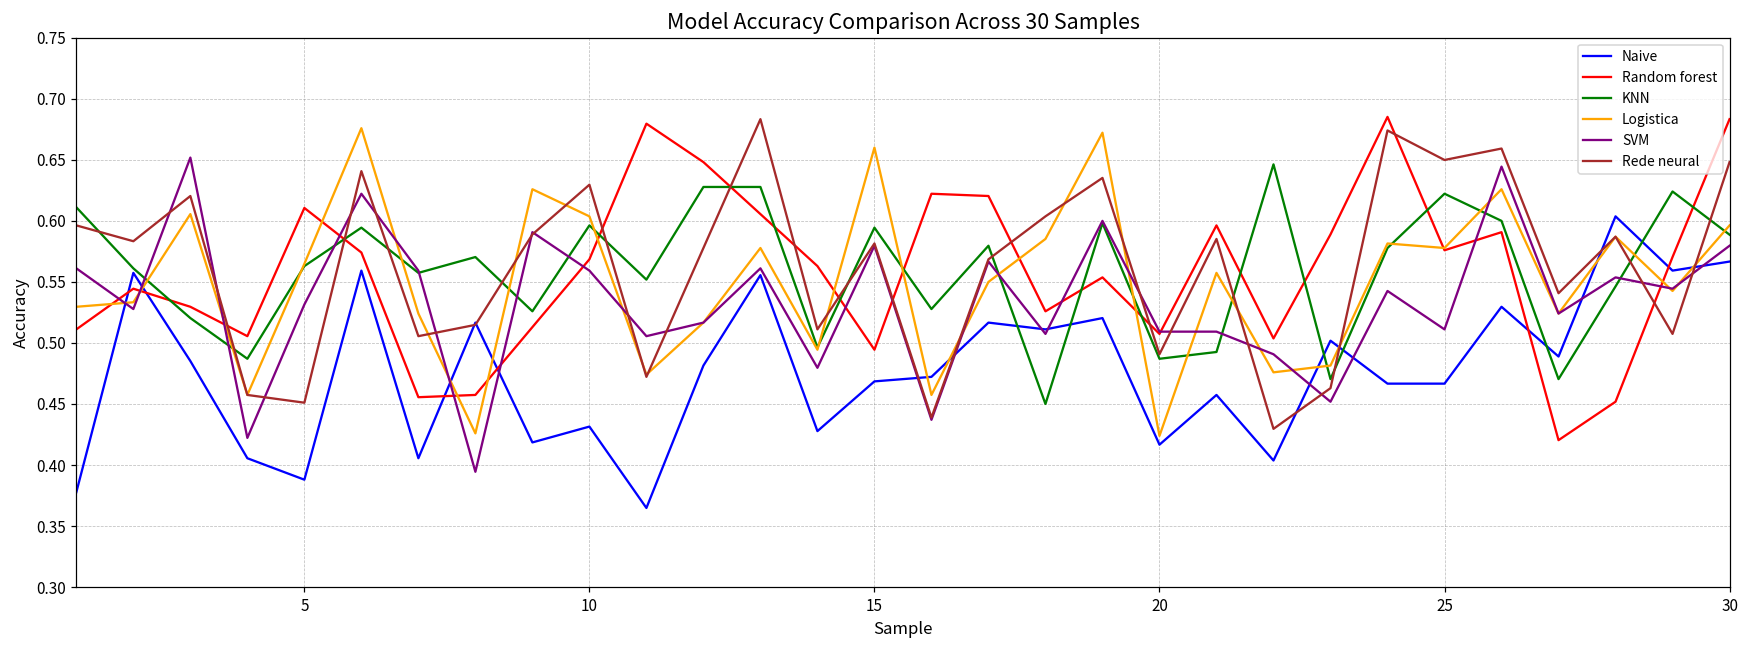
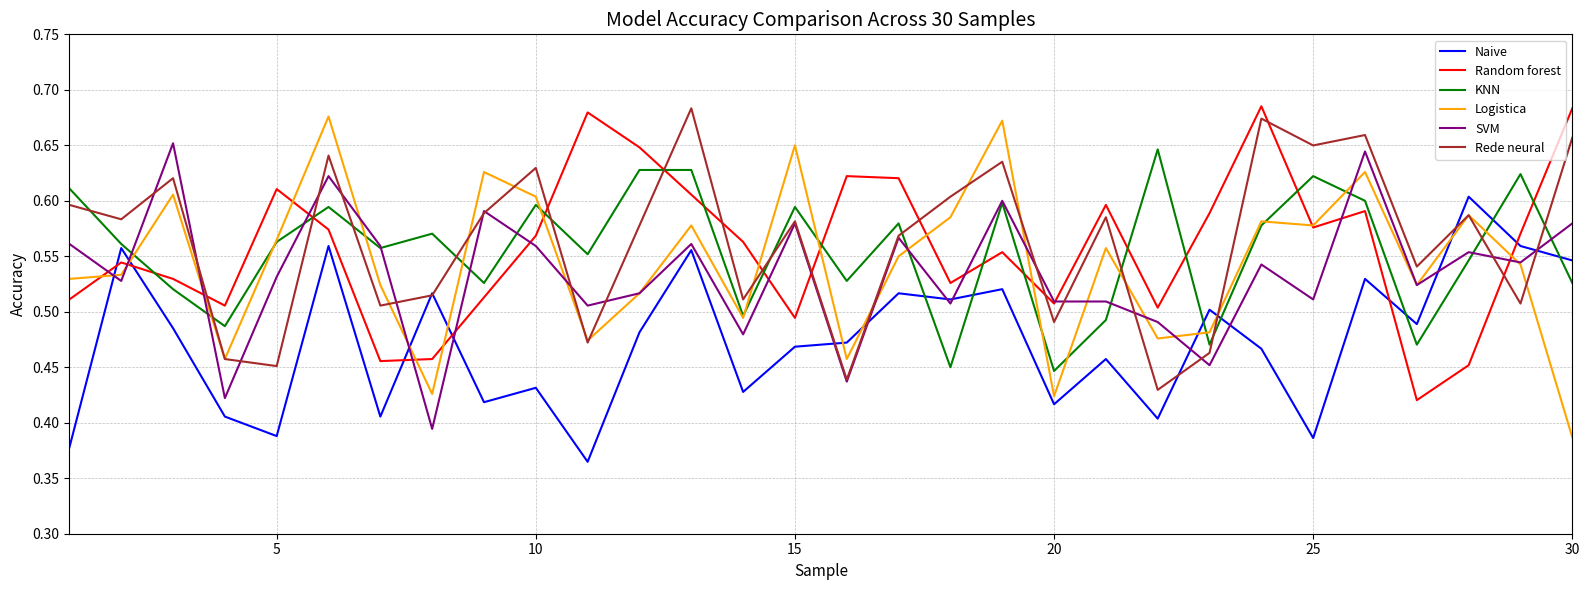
Logistica, 15: 0.66 -> 0.65
KNN, 20: 0.487 -> 0.447
Naive, 25: 0.467 -> 0.386
Naive, 30: 0.567 -> 0.546
KNN, 30: 0.589 -> 0.526
Logistica, 30: 0.596 -> 0.387
Rede neural, 30: 0.648 -> 0.657
